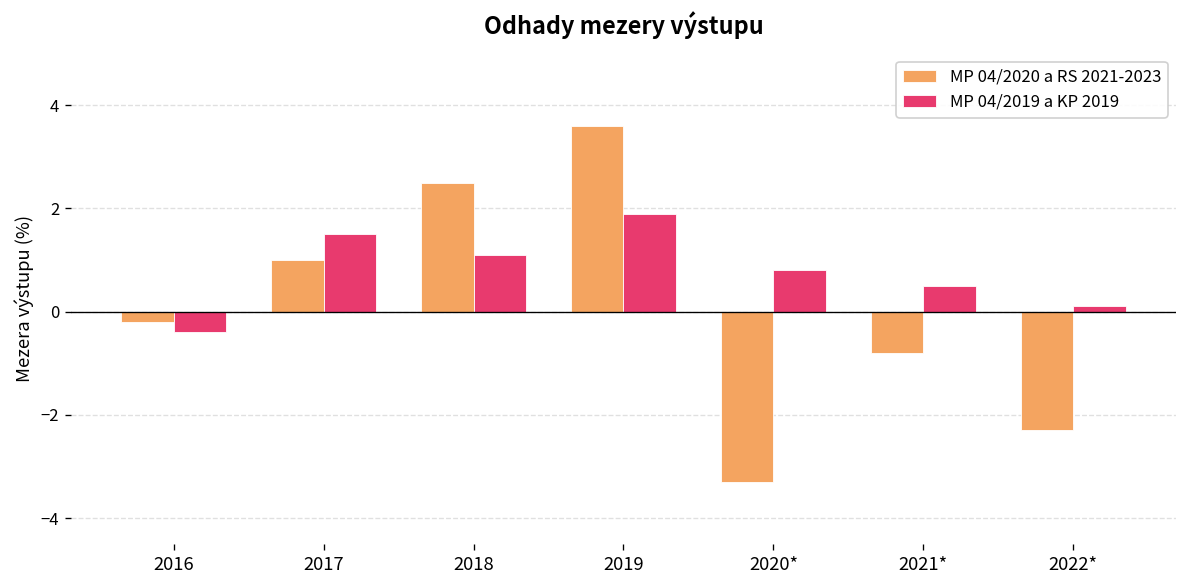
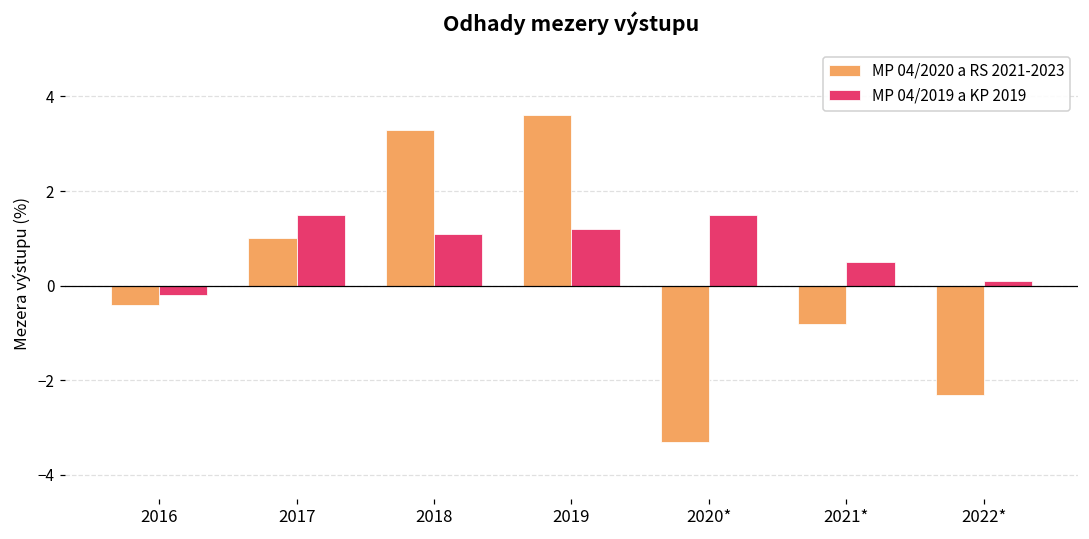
MP 04/2020 a RS 2021-2023, 2016: -0.2 -> -0.4
MP 04/2019 a KP 2019, 2016: -0.4 -> -0.2
MP 04/2020 a RS 2021-2023, 2018: 2.5 -> 3.3
MP 04/2019 a KP 2019, 2019: 1.9 -> 1.2
MP 04/2019 a KP 2019, 2020*: 0.8 -> 1.5
